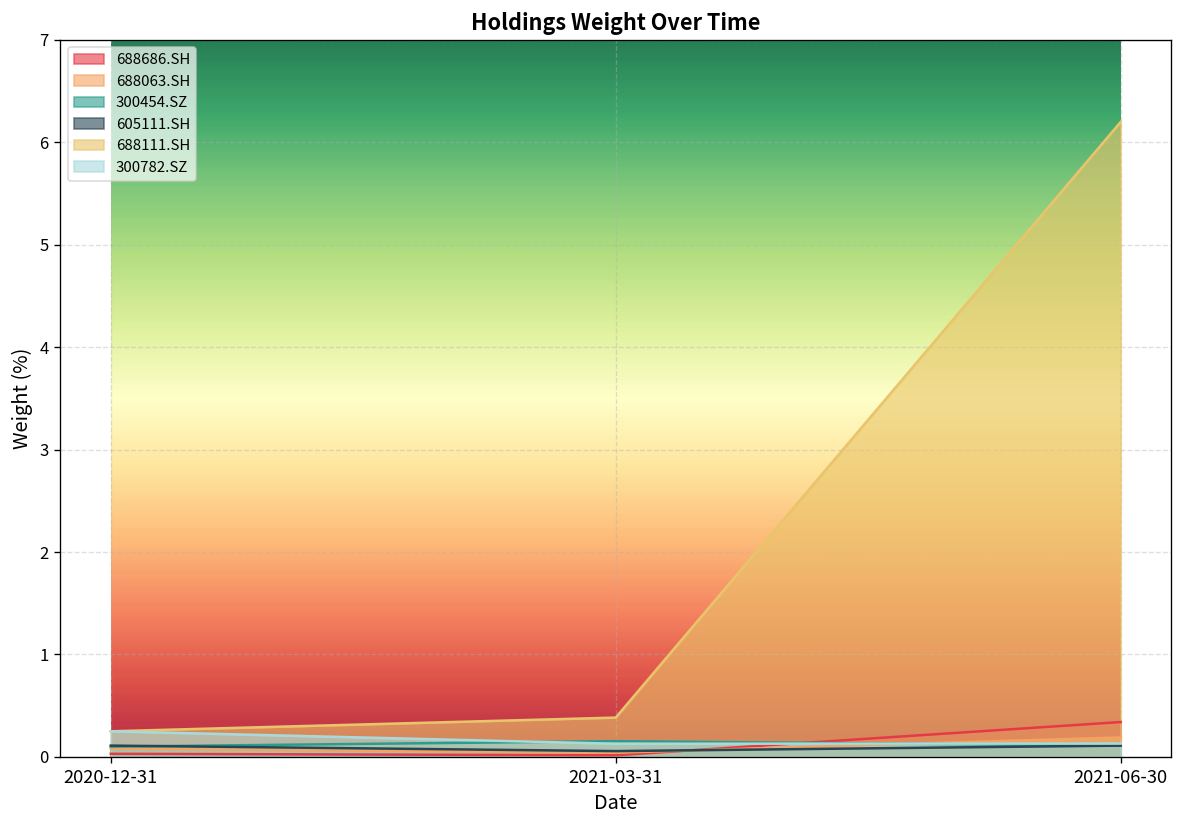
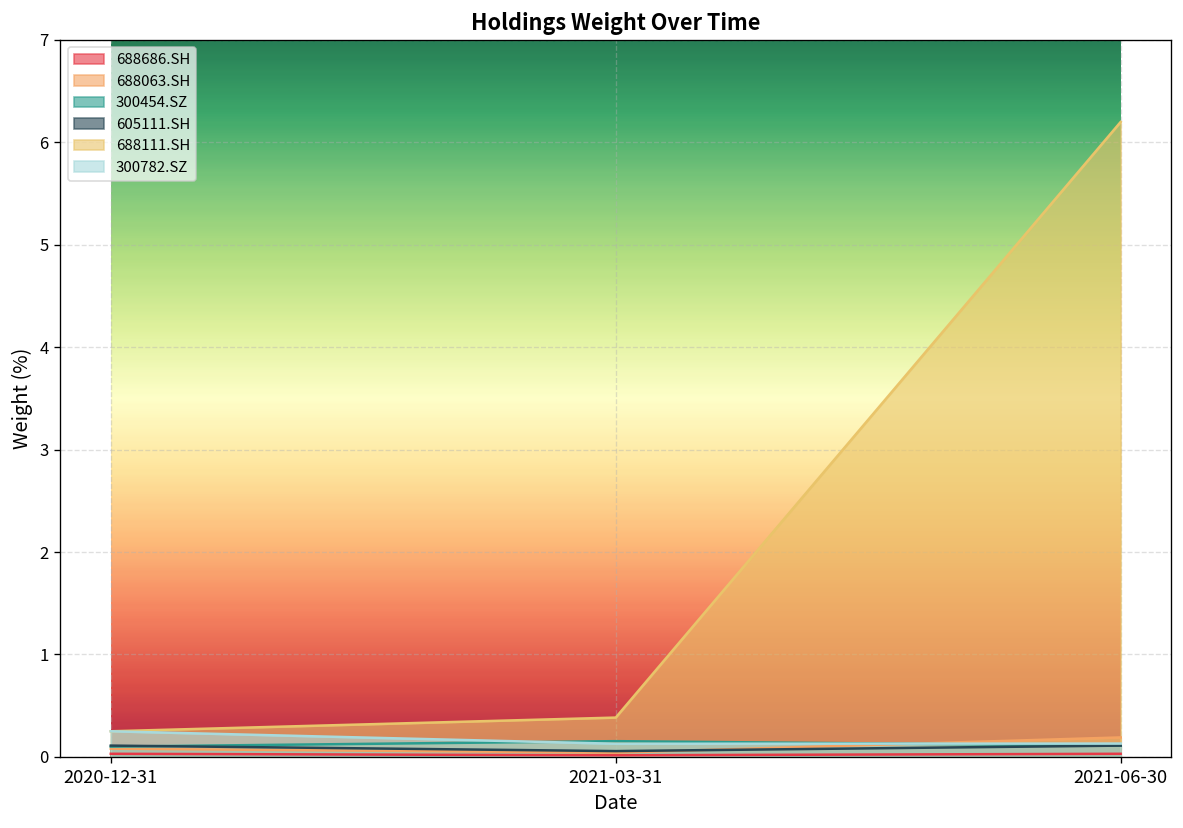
688686.SH, 2021-06-30: 0.3 -> 0.0
